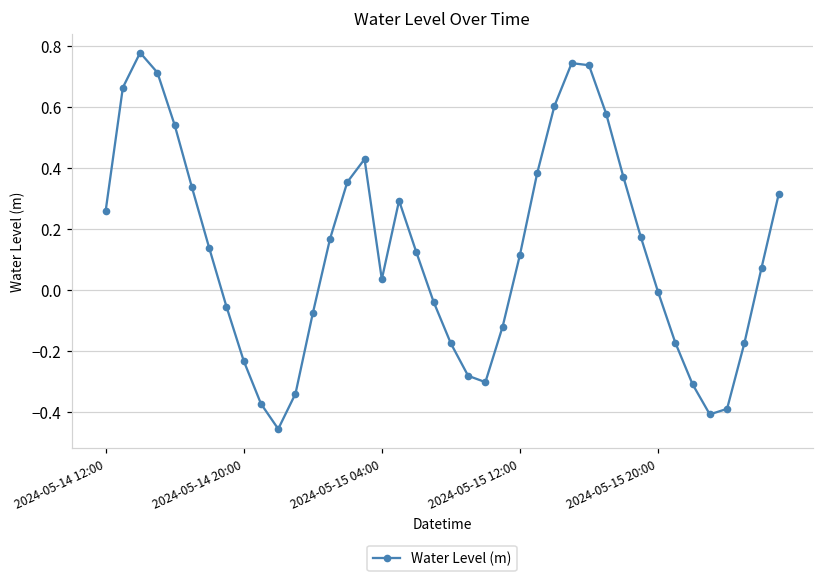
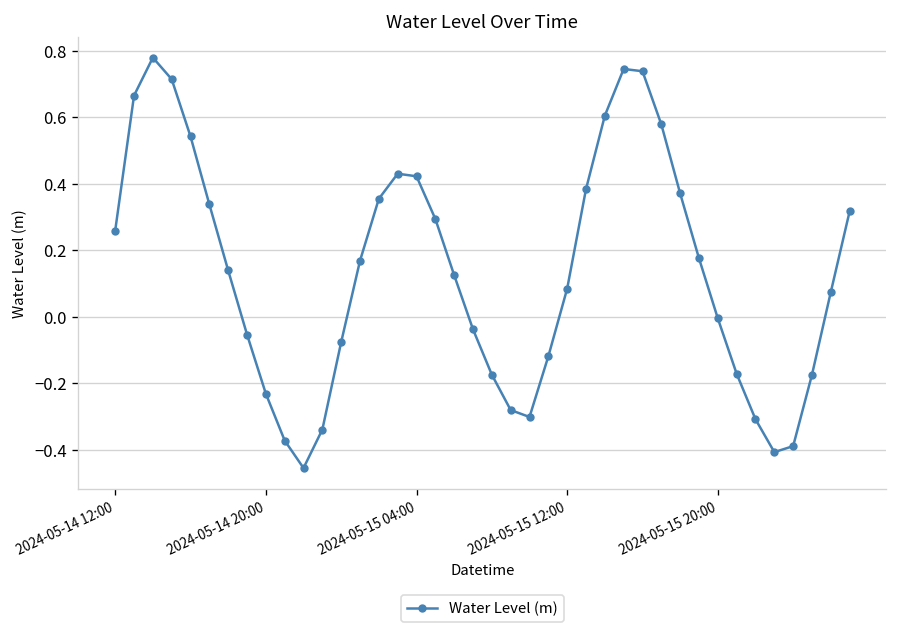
2024-05-15 04:00: 0.04 -> 0.42
2024-05-15 12:00: 0.12 -> 0.08
